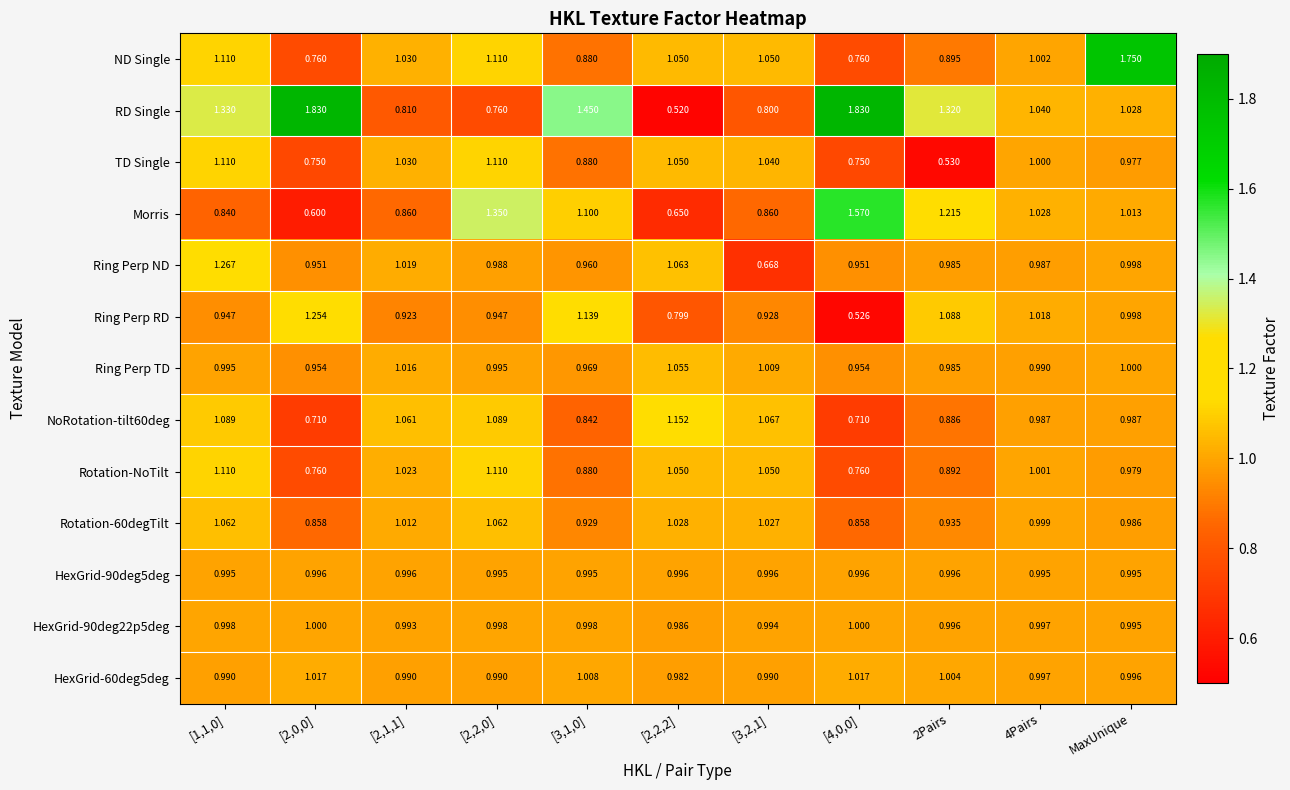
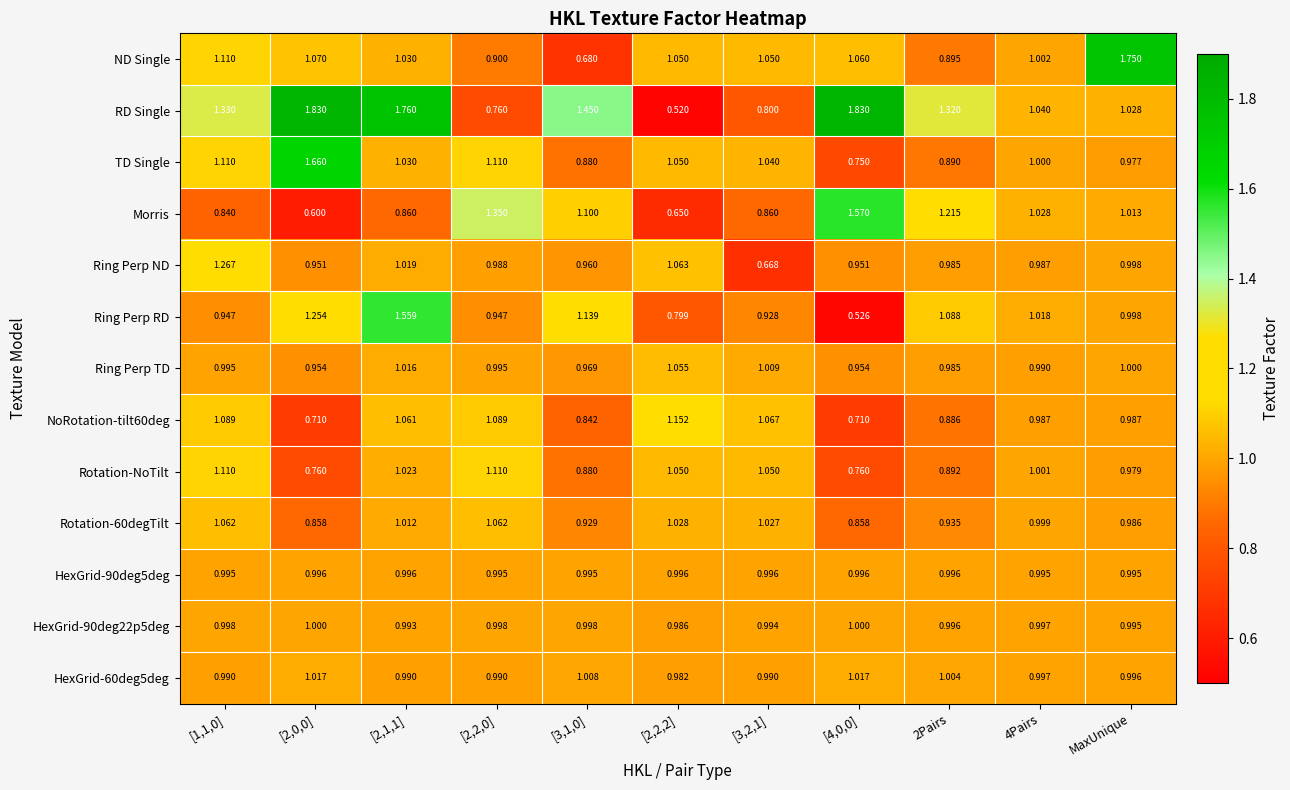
ND Single, [2,0,0]: 0.760 -> 1.070
ND Single, [2,2,0]: 1.110 -> 0.900
ND Single, [3,1,0]: 0.880 -> 0.680
ND Single, [4,0,0]: 0.760 -> 1.060
RD Single, [2,1,1]: 0.810 -> 1.760
TD Single, [2,0,0]: 0.750 -> 1.660
TD Single, 2Pairs: 0.530 -> 0.890
Ring Perp RD, [2,1,1]: 0.923 -> 1.559
